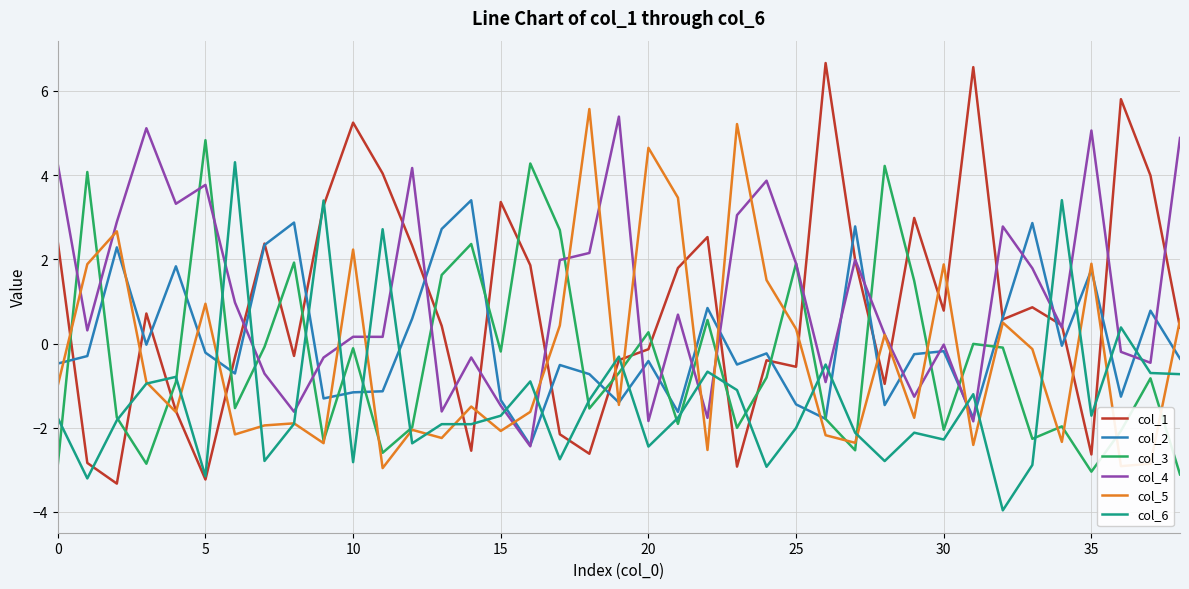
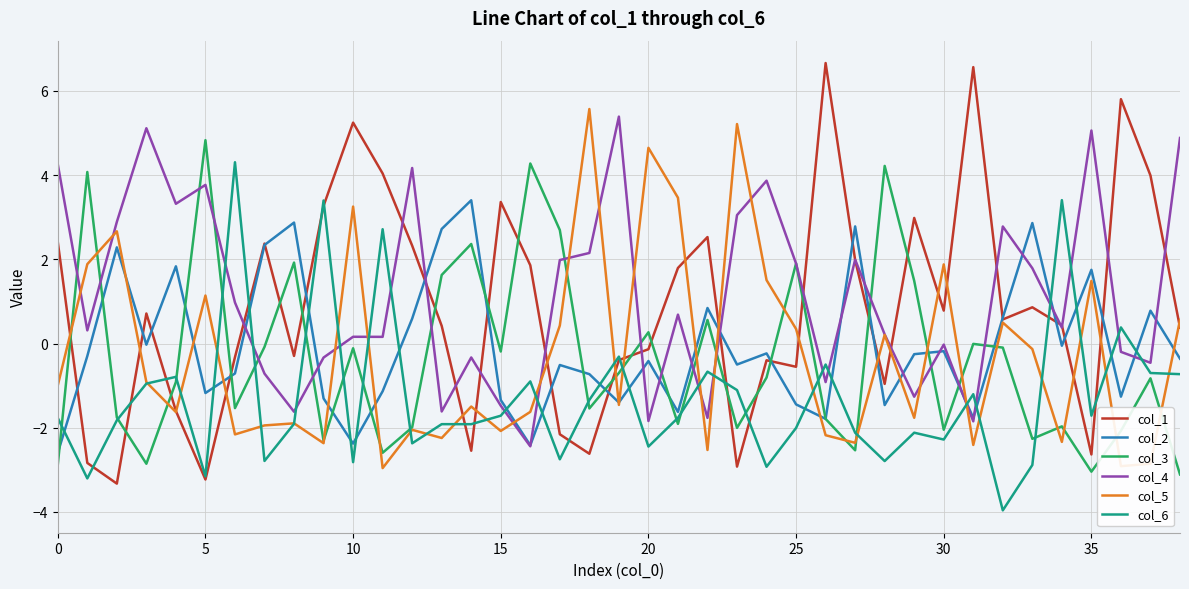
col_2, 0: -0.5 -> -2.6
col_2, 5: -0.2 -> -1.2
col_5, 5: 0.9 -> 1.1
col_2, 10: -1.2 -> -2.4
col_5, 10: 2.2 -> 3.3
col_5, 35: 1.9 -> 1.5
